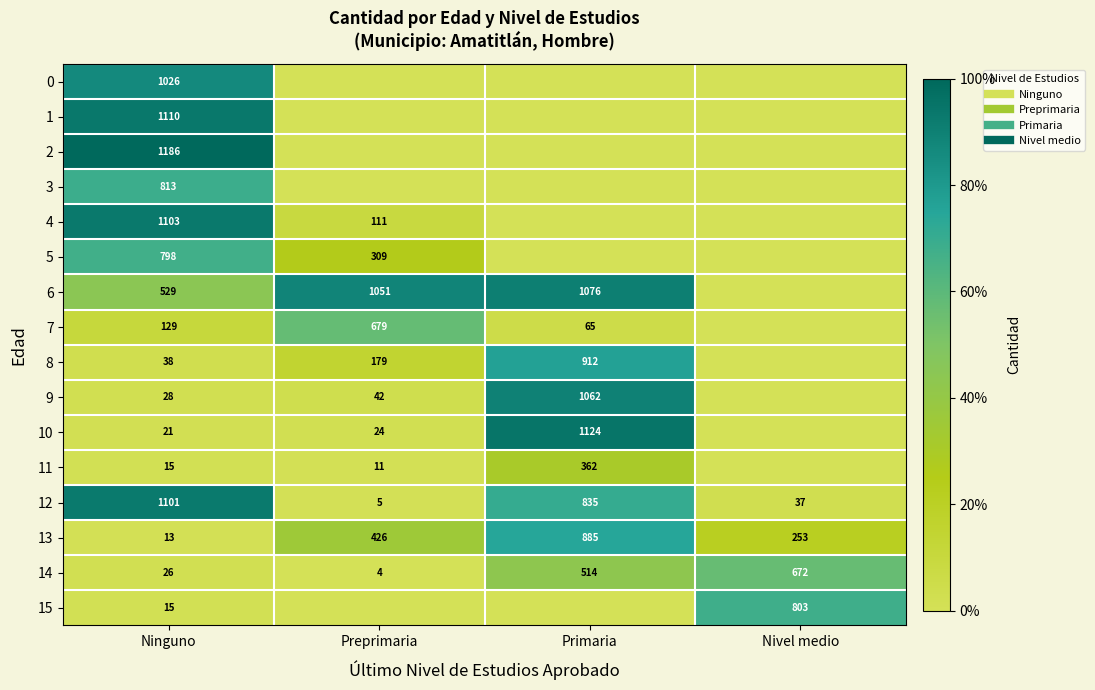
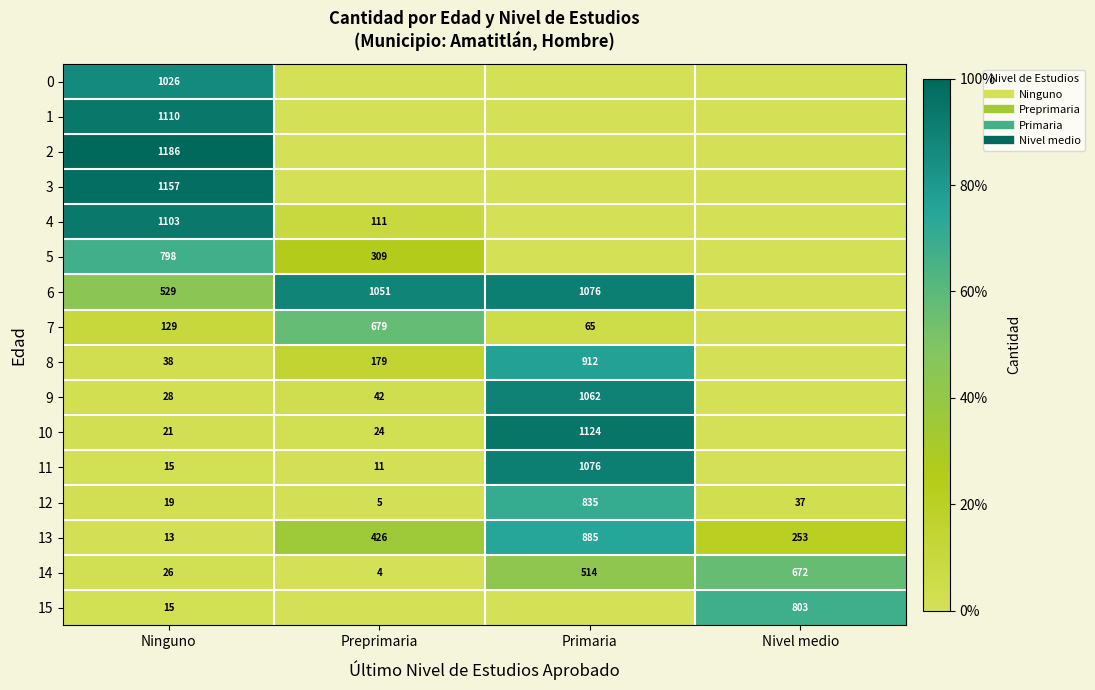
3, Ninguno: 813 -> 1157
11, Primaria: 362 -> 1076
12, Ninguno: 1101 -> 19
